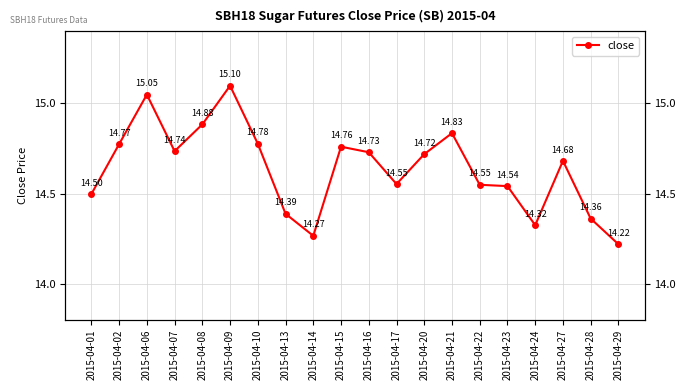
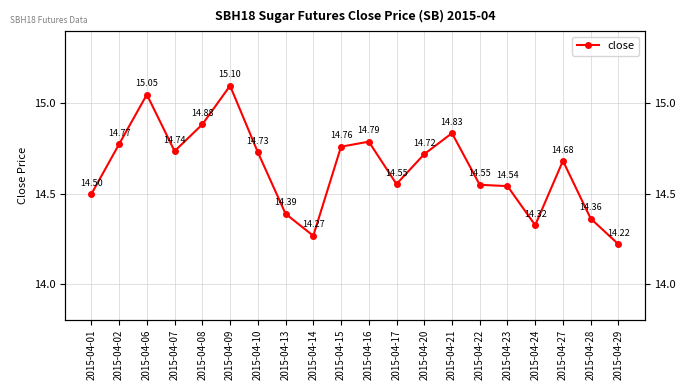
2015-04-10: 14.78 -> 14.73
2015-04-16: 14.73 -> 14.79
